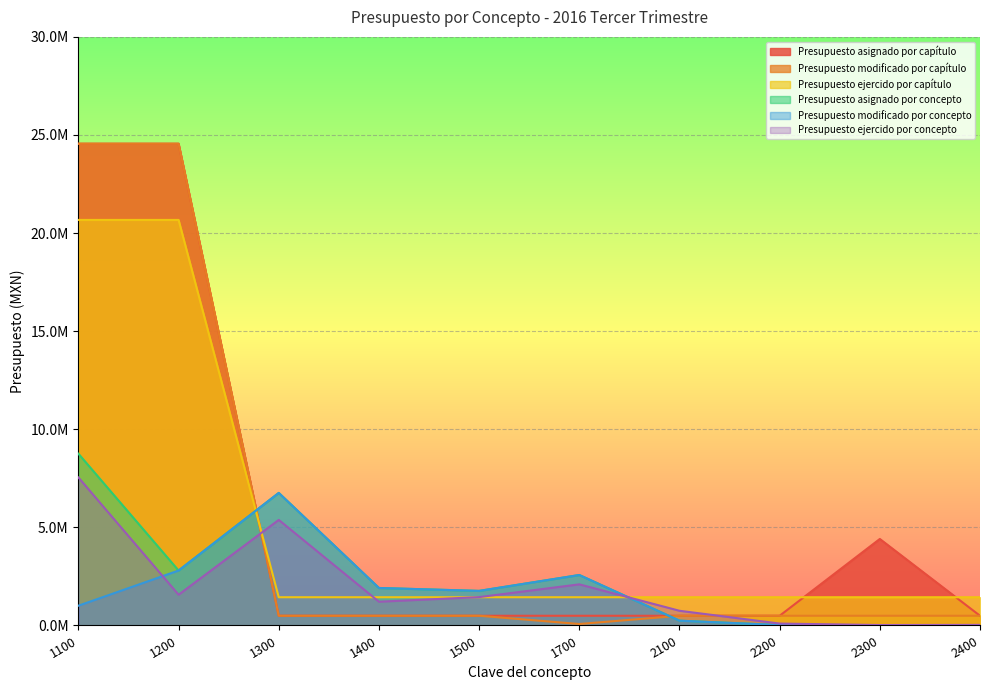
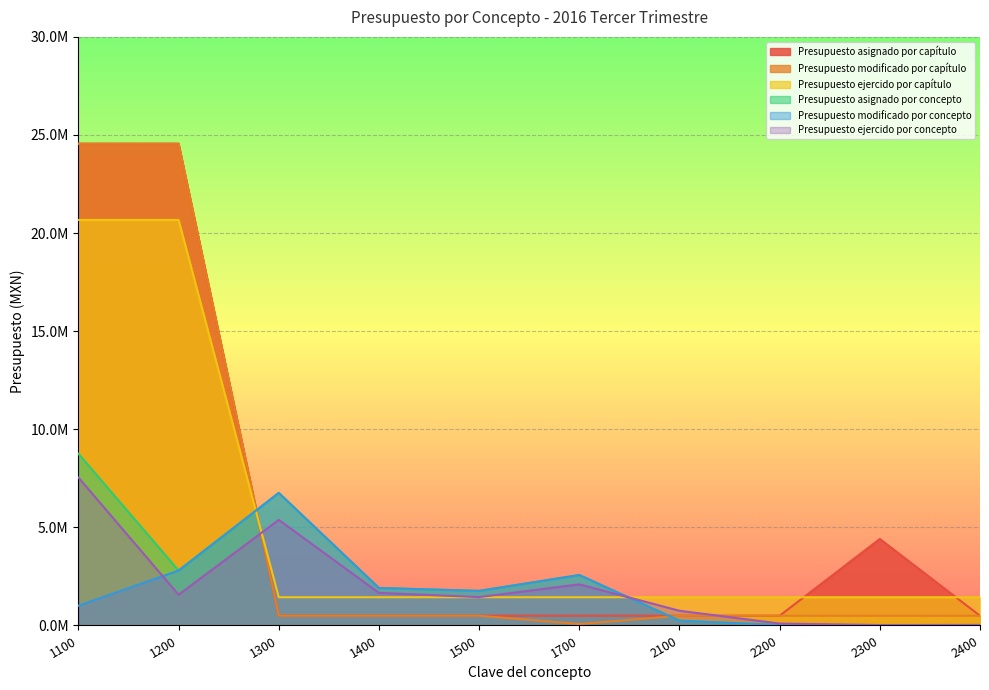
Presupuesto ejercido por concepto, 1400: 1200000 -> 1700000
